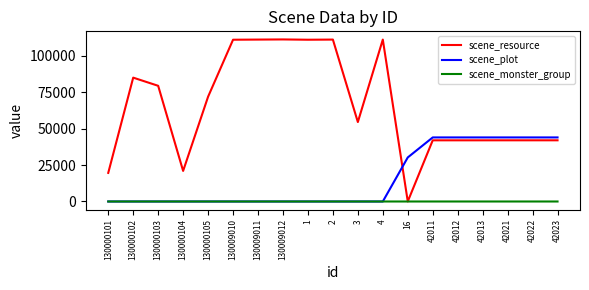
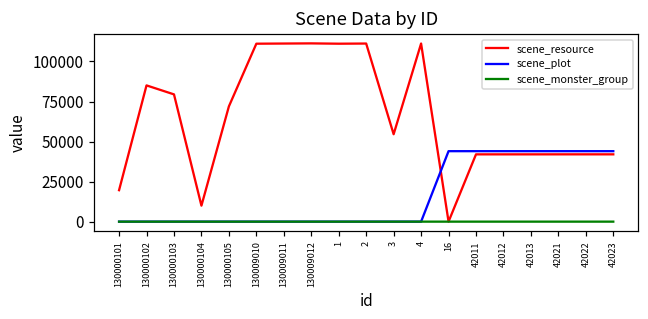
scene_resource, 130000104: 21000 -> 10000
scene_plot, 16: 30000 -> 44000
